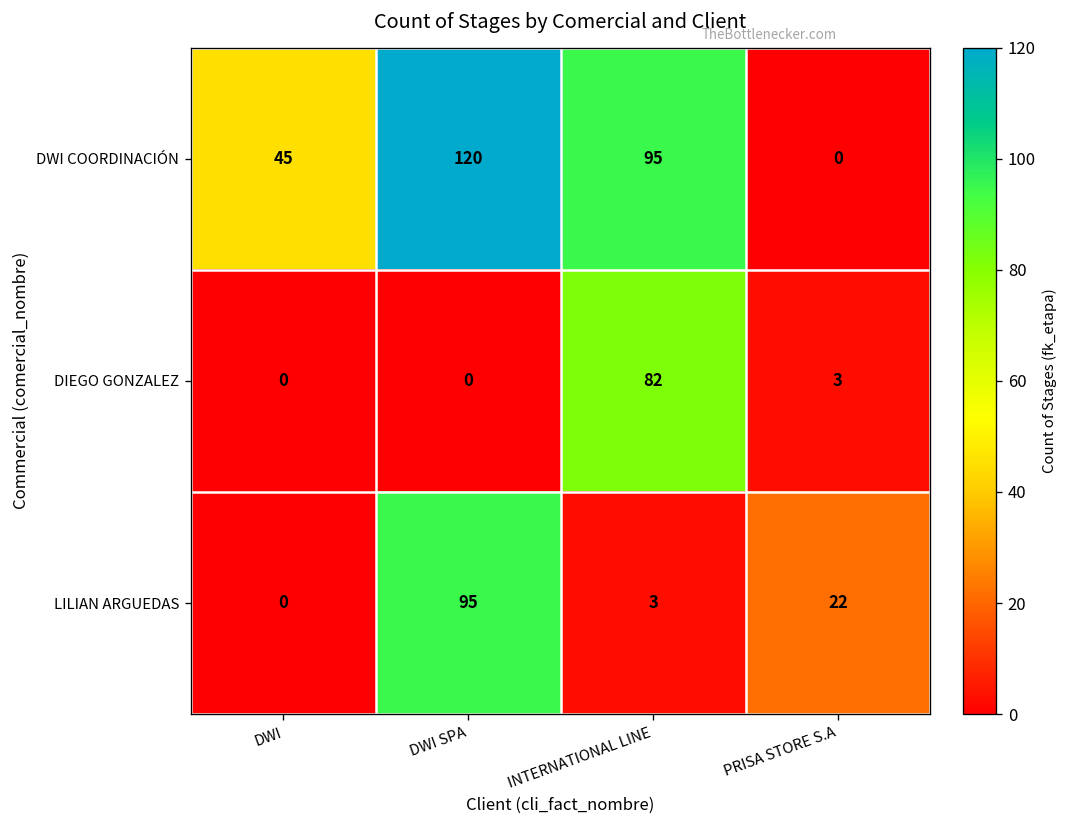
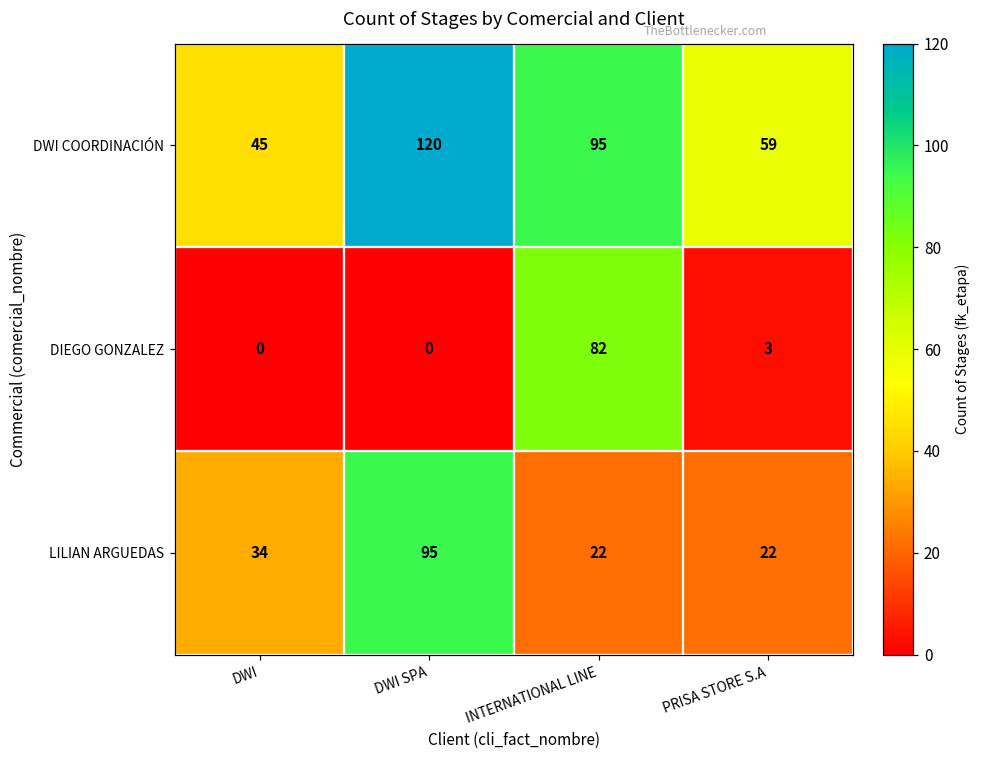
DWI COORDINACIÓN, PRISA STORE S.A: 0 -> 59
LILIAN ARGUEDAS, DWI: 0 -> 34
LILIAN ARGUEDAS, INTERNATIONAL LINE: 3 -> 22
